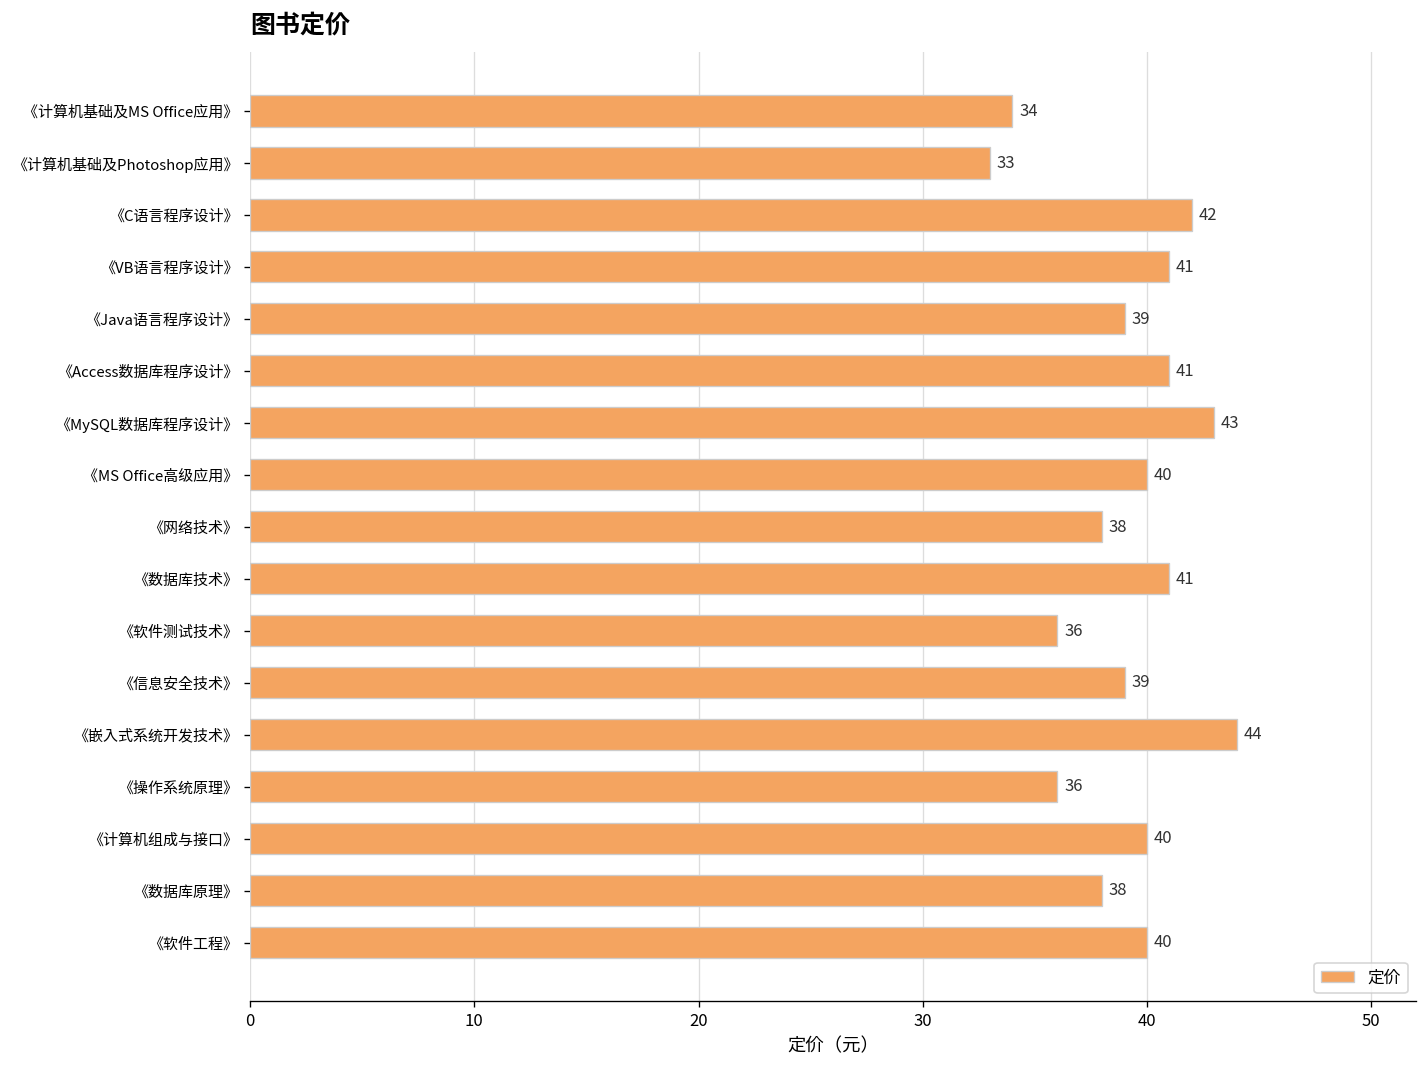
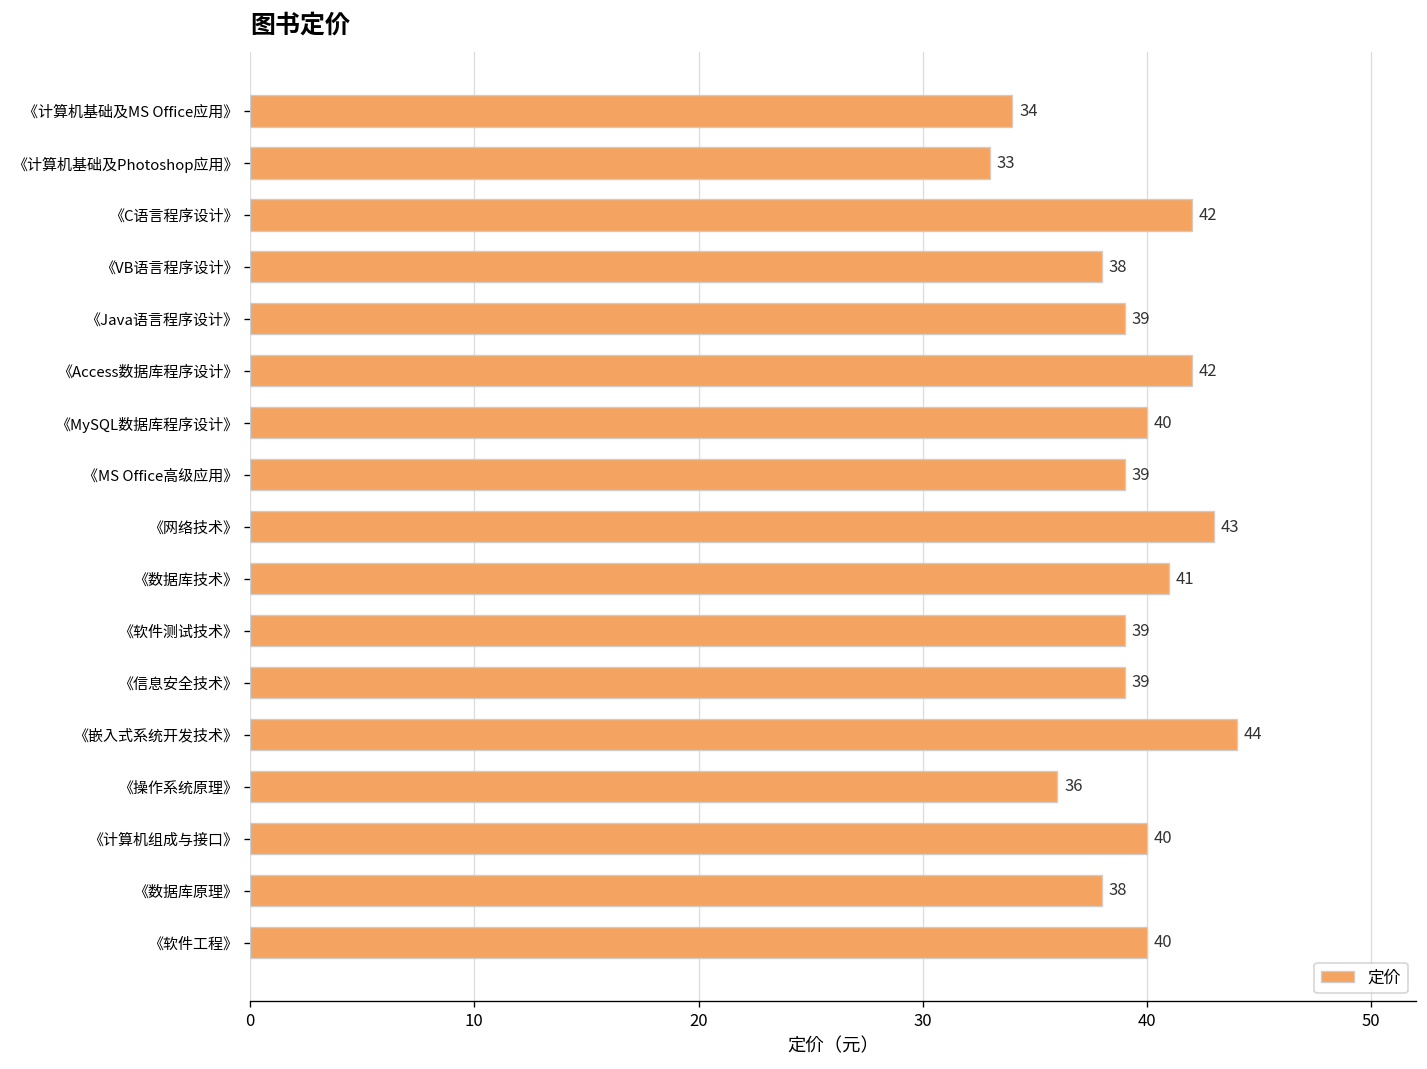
《VB语言程序设计》: 41 -> 38
《Access数据库程序设计》: 41 -> 42
《MySQL数据库程序设计》: 43 -> 40
《MS Office高级应用》: 40 -> 39
《网络技术》: 38 -> 43
《软件测试技术》: 36 -> 39
